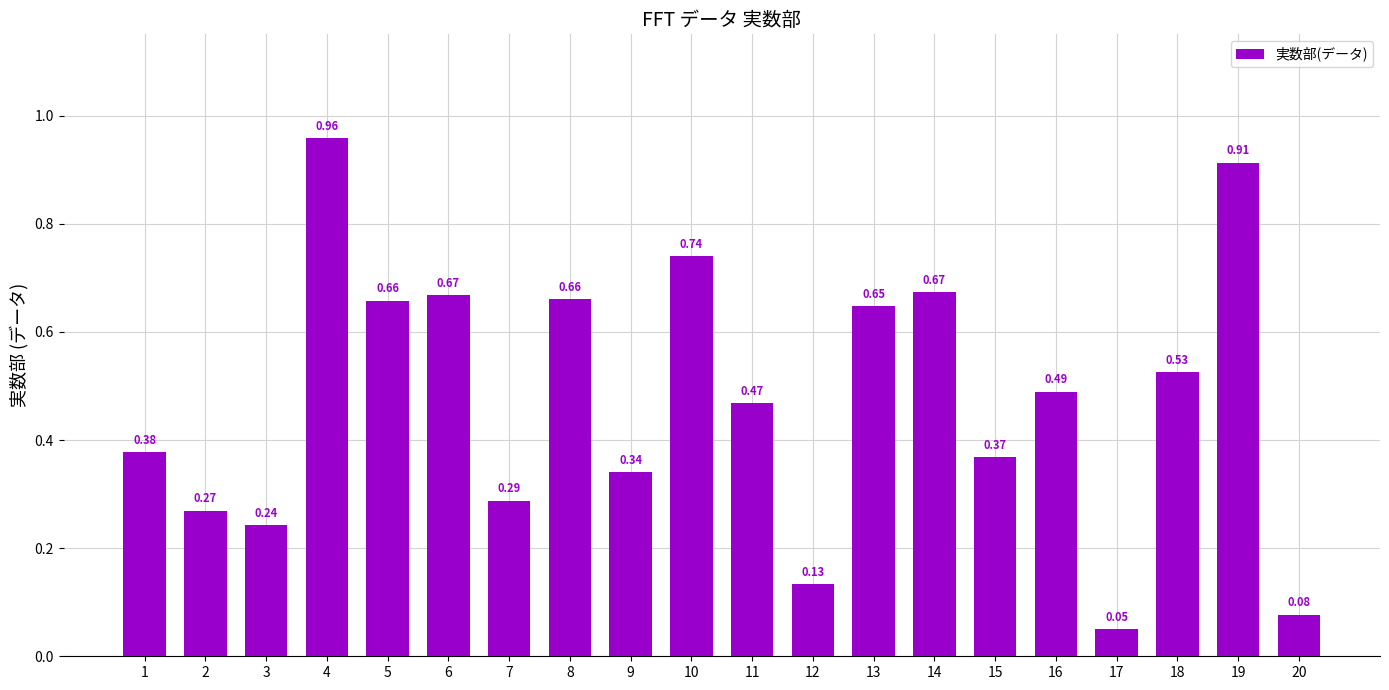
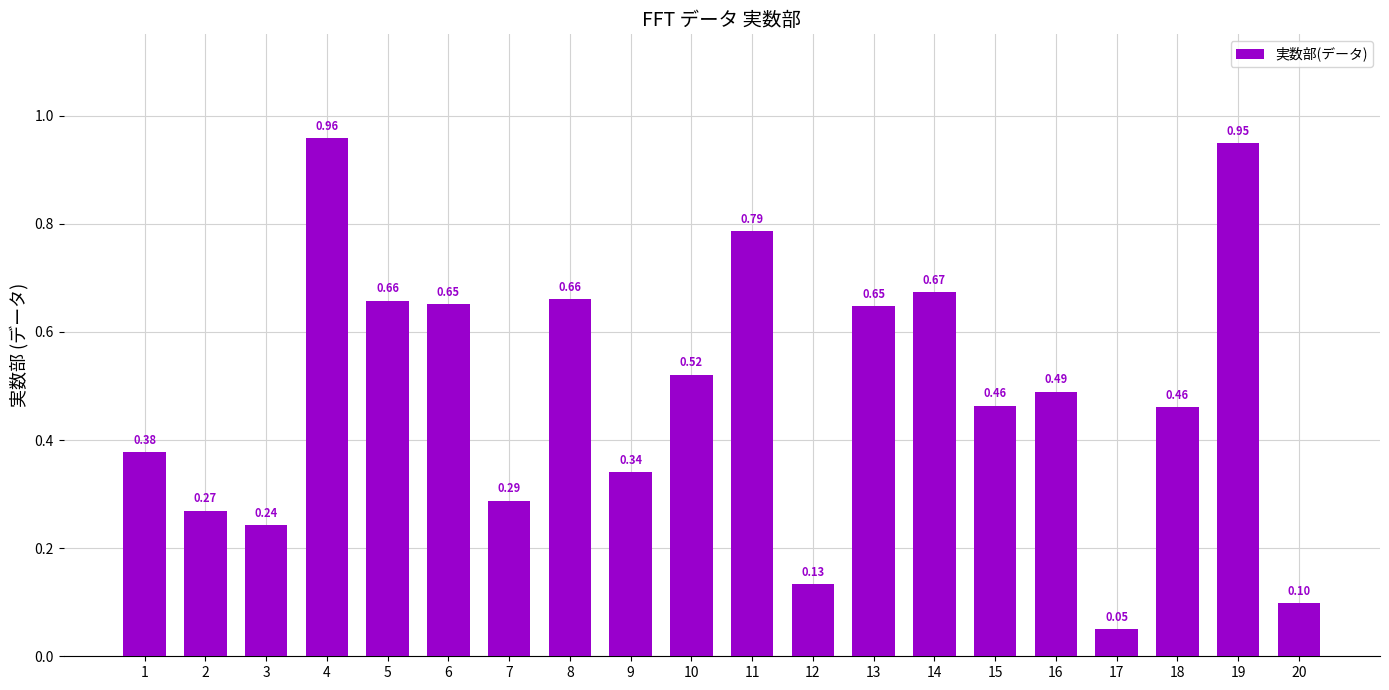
6: 0.67 -> 0.65
10: 0.74 -> 0.52
11: 0.47 -> 0.79
15: 0.37 -> 0.46
18: 0.53 -> 0.46
19: 0.91 -> 0.95
20: 0.08 -> 0.10
